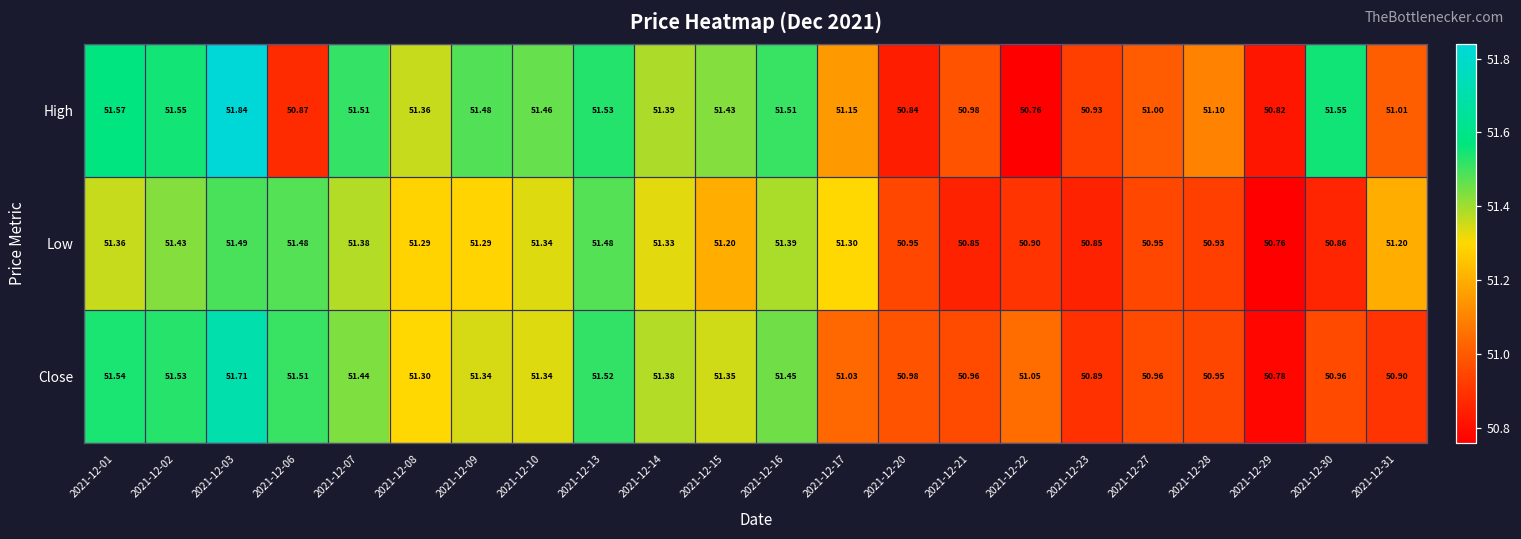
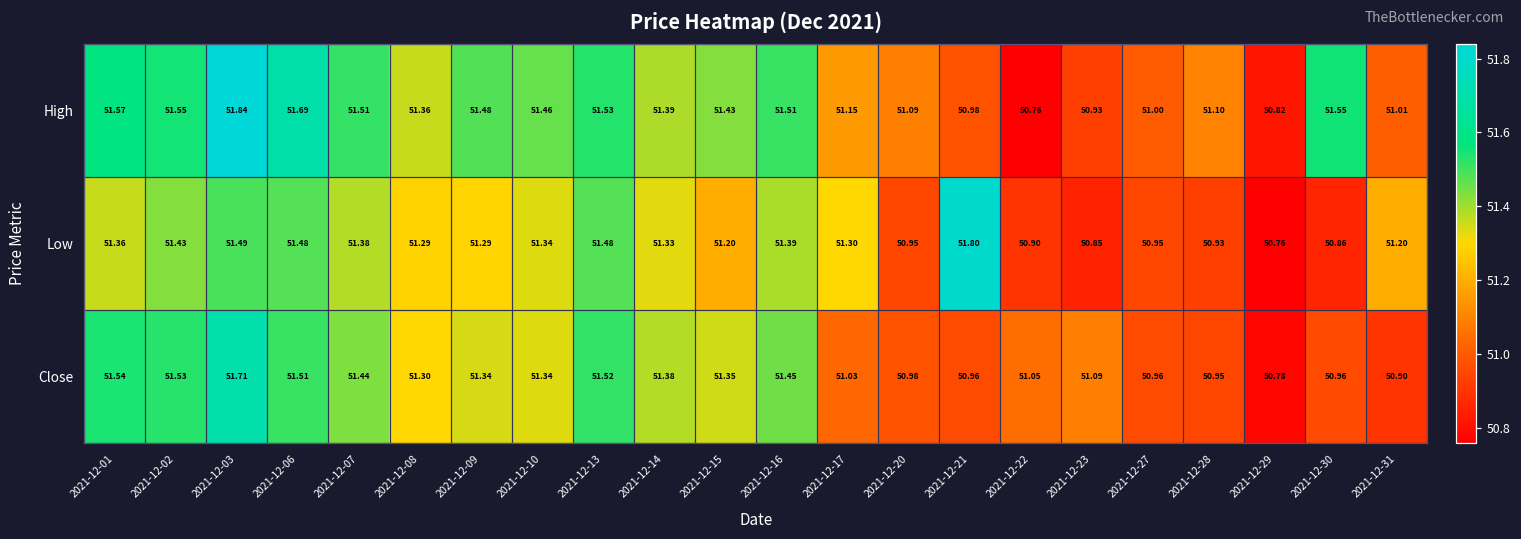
High, 2021-12-06: 50.87 -> 51.69
High, 2021-12-20: 50.84 -> 51.09
Low, 2021-12-21: 50.85 -> 51.80
Close, 2021-12-23: 50.89 -> 51.09
